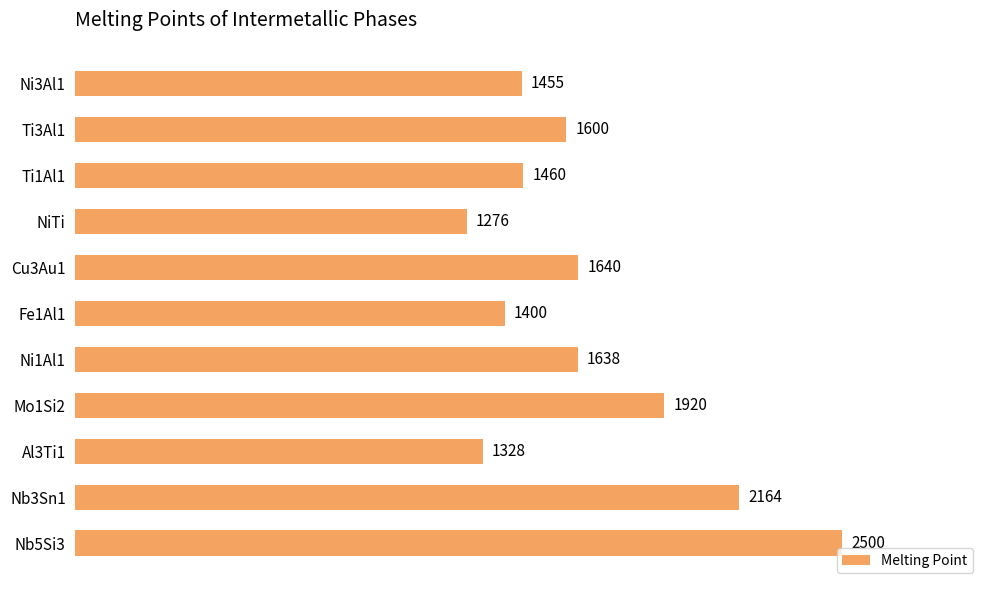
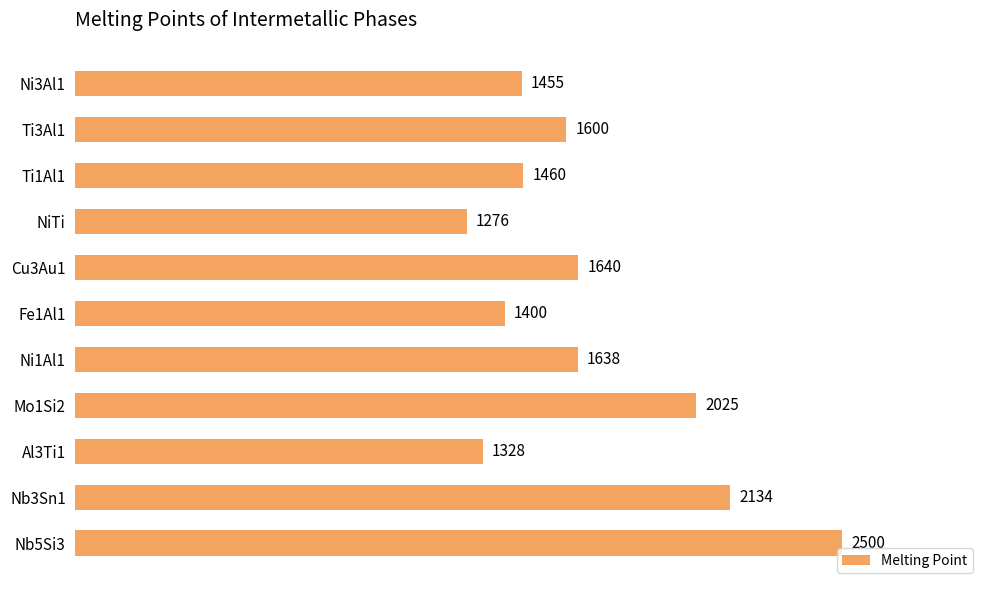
Mo1Si2: 1920 -> 2025
Nb3Sn1: 2164 -> 2134
